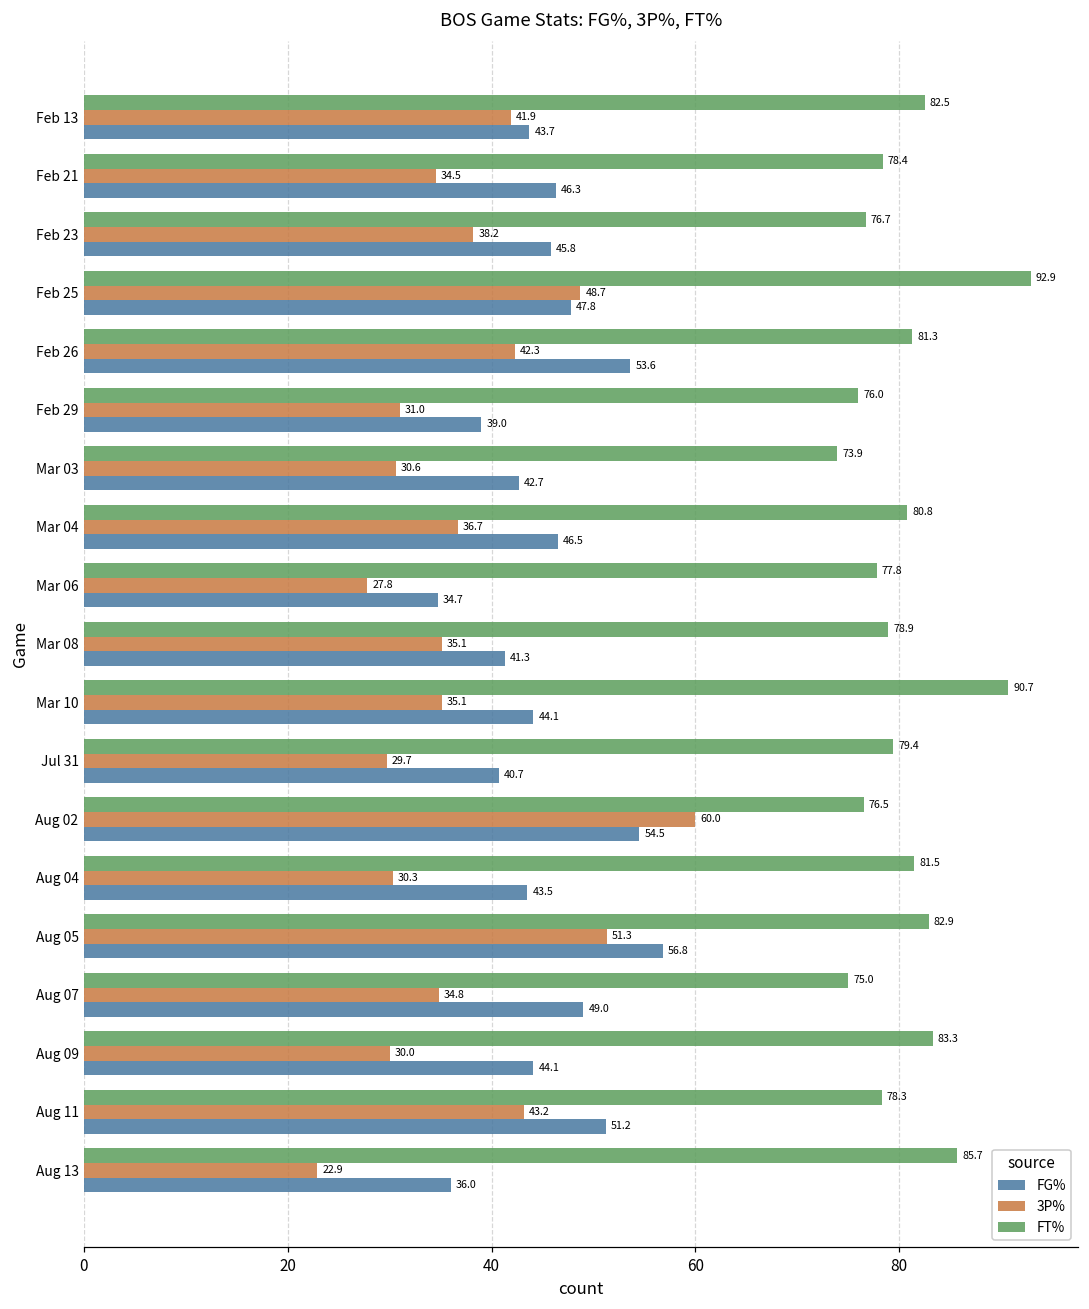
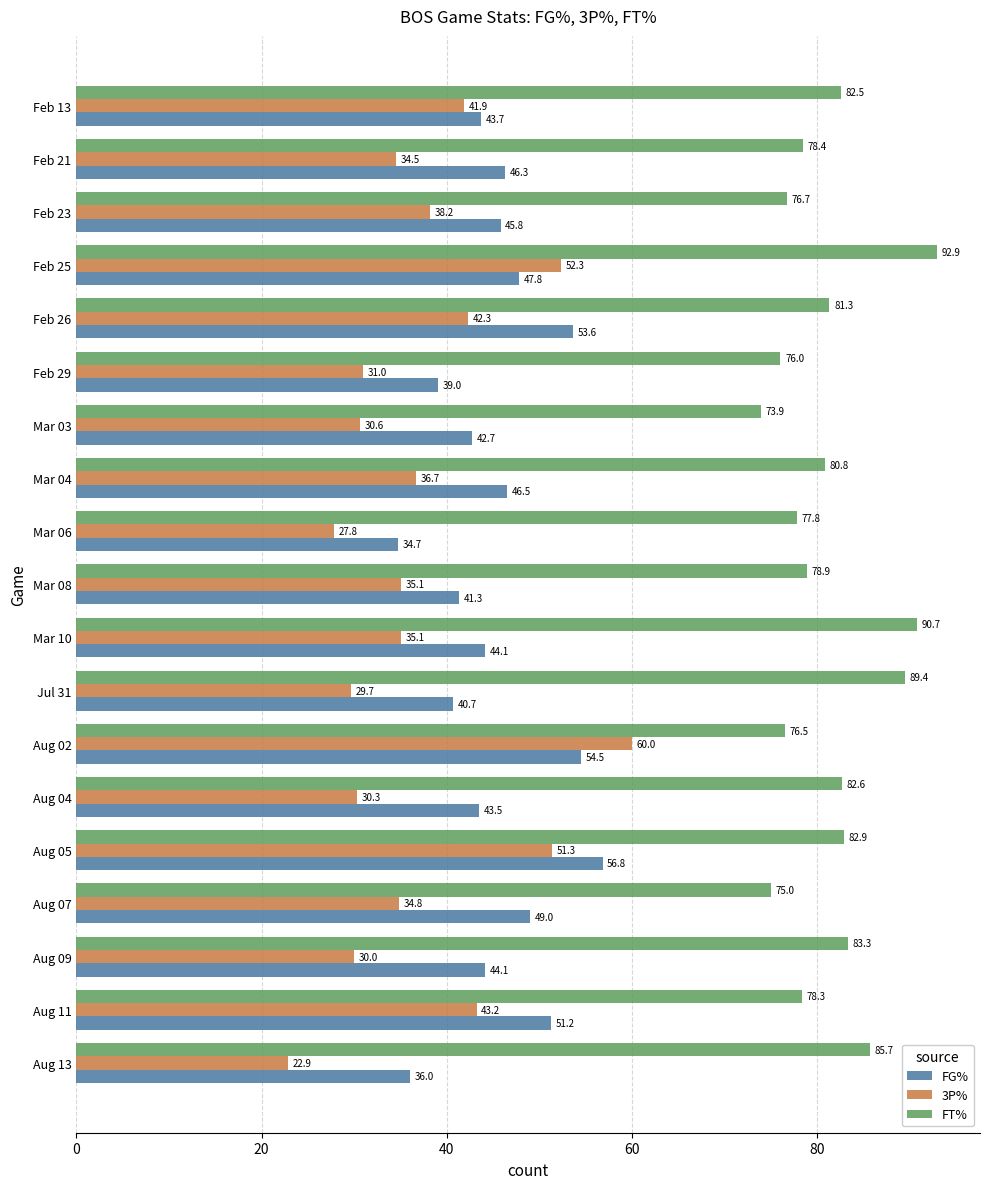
3P%, Feb 25: 48.7 -> 52.3
FT%, Jul 31: 79.4 -> 89.4
FT%, Aug 04: 81.5 -> 82.6
